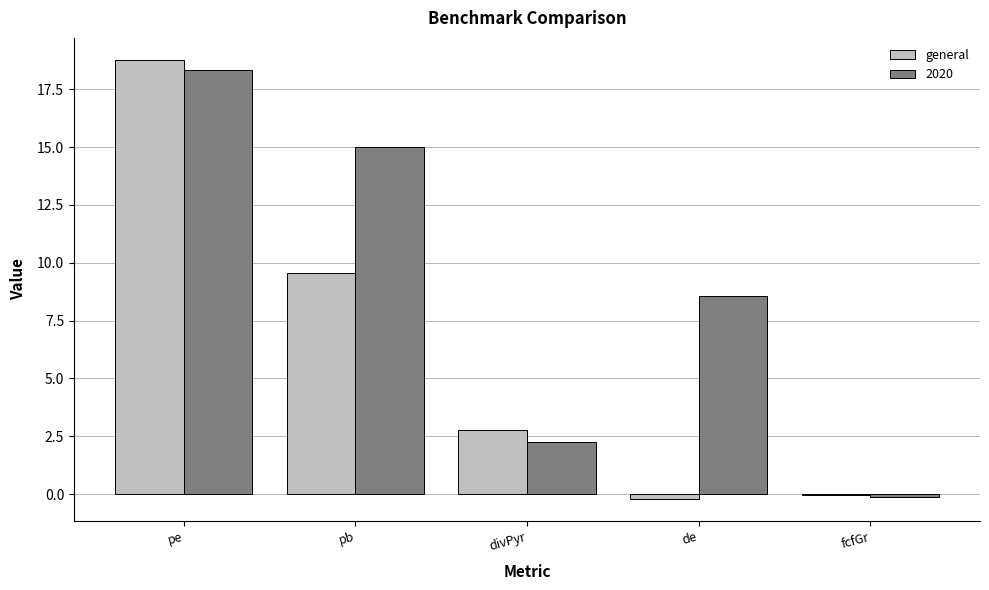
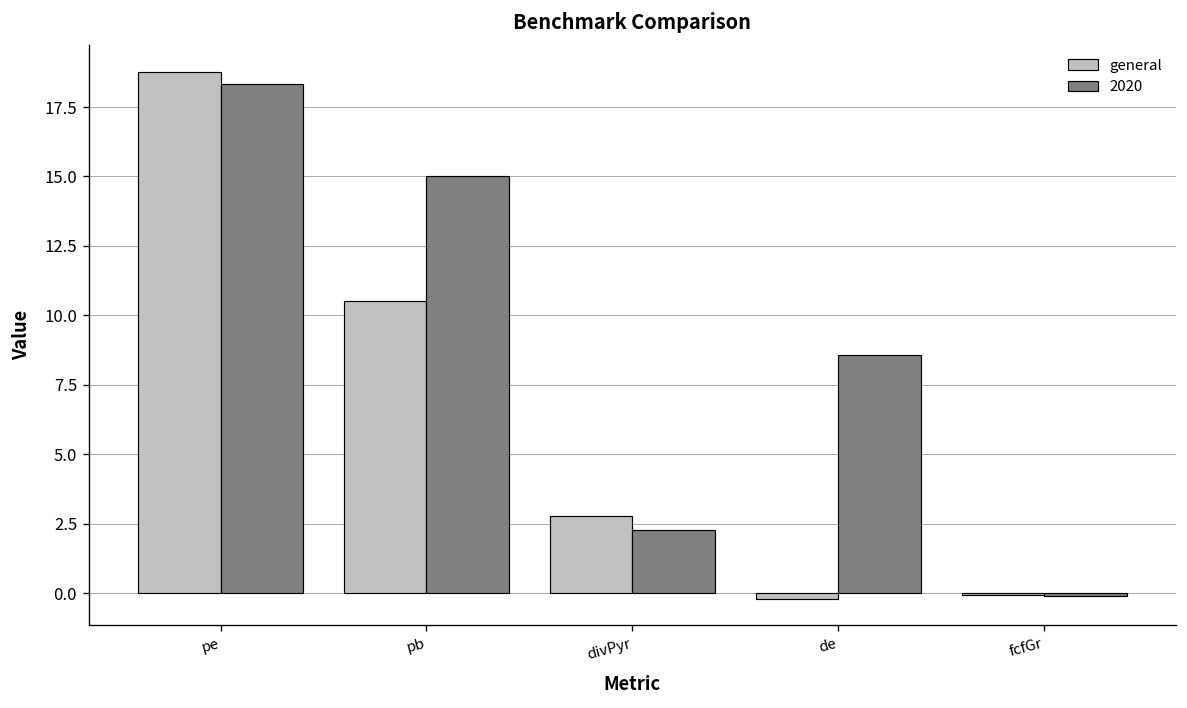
general, pb: 9.5 -> 10.5
